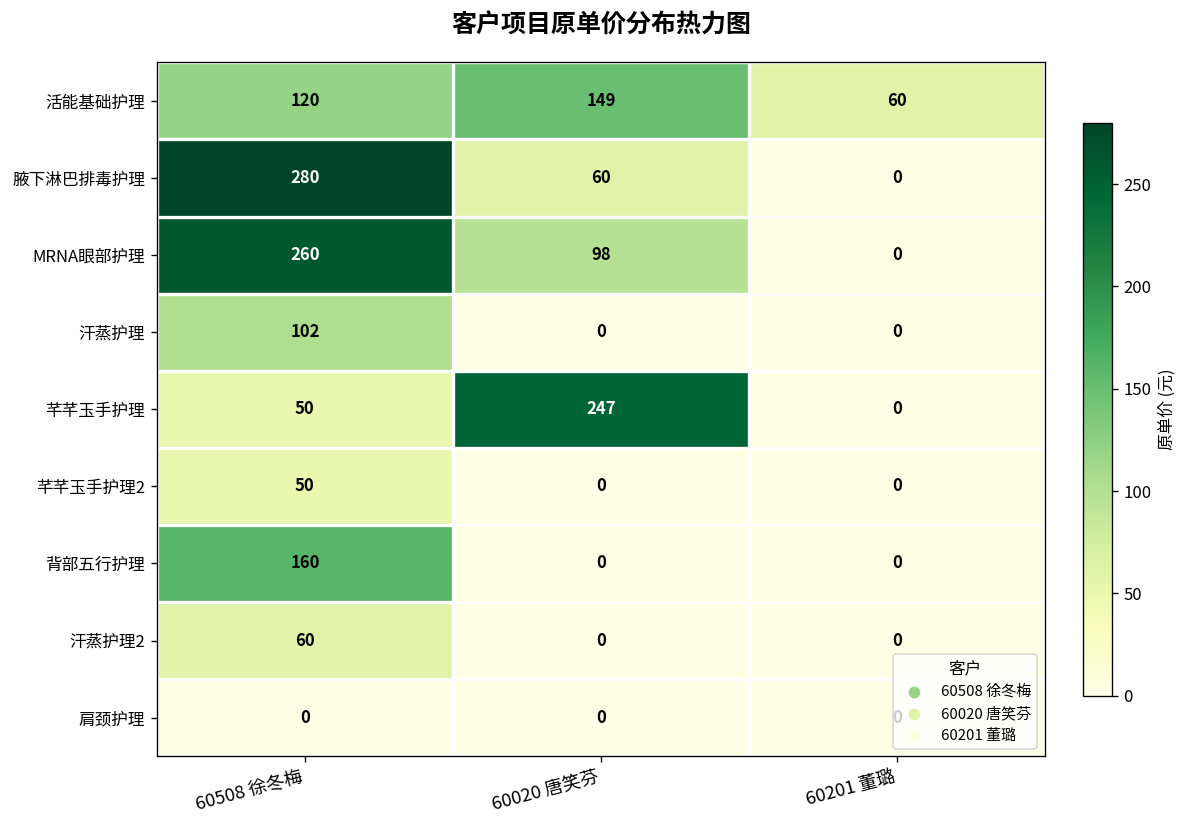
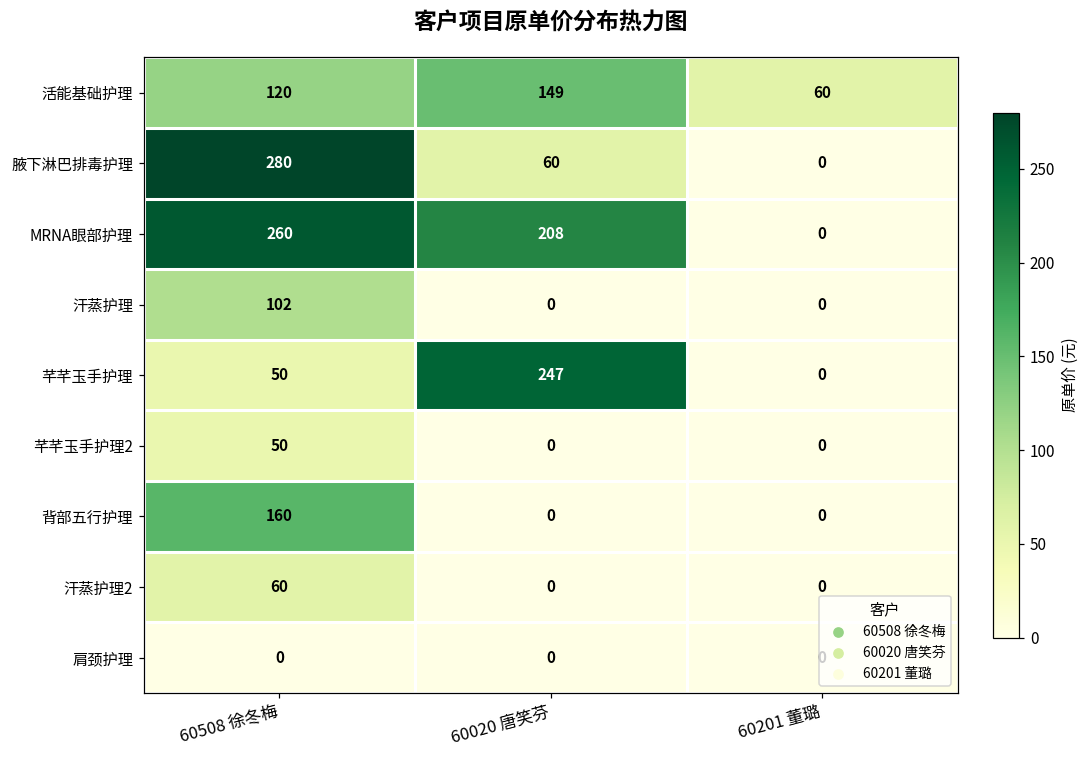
MRNA眼部护理, 60020 唐笑芬: 98 -> 208
